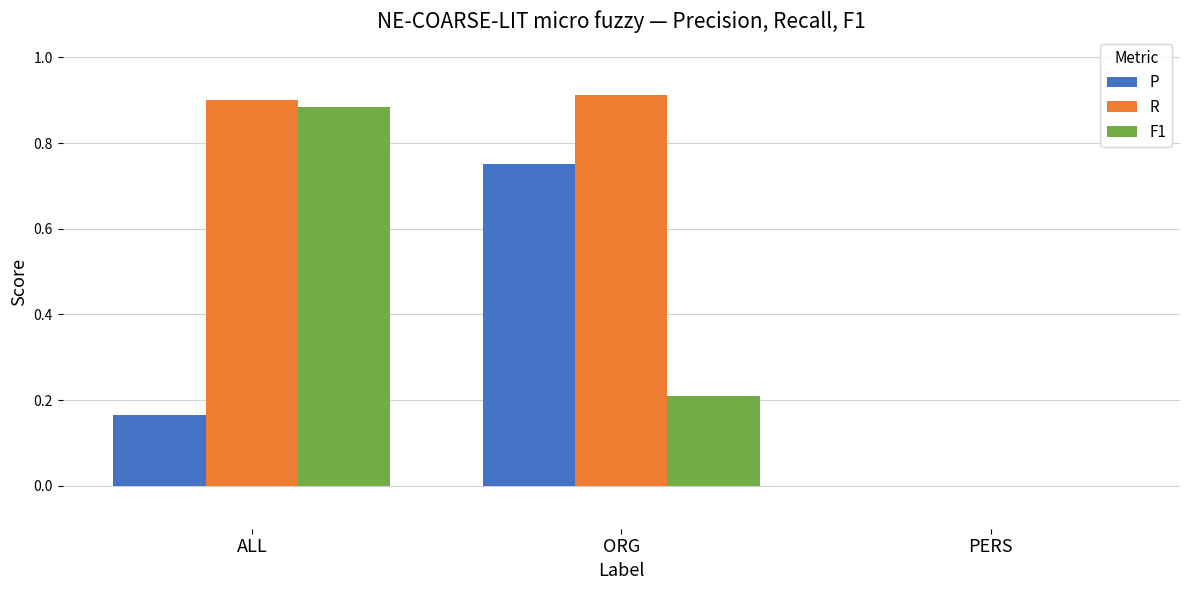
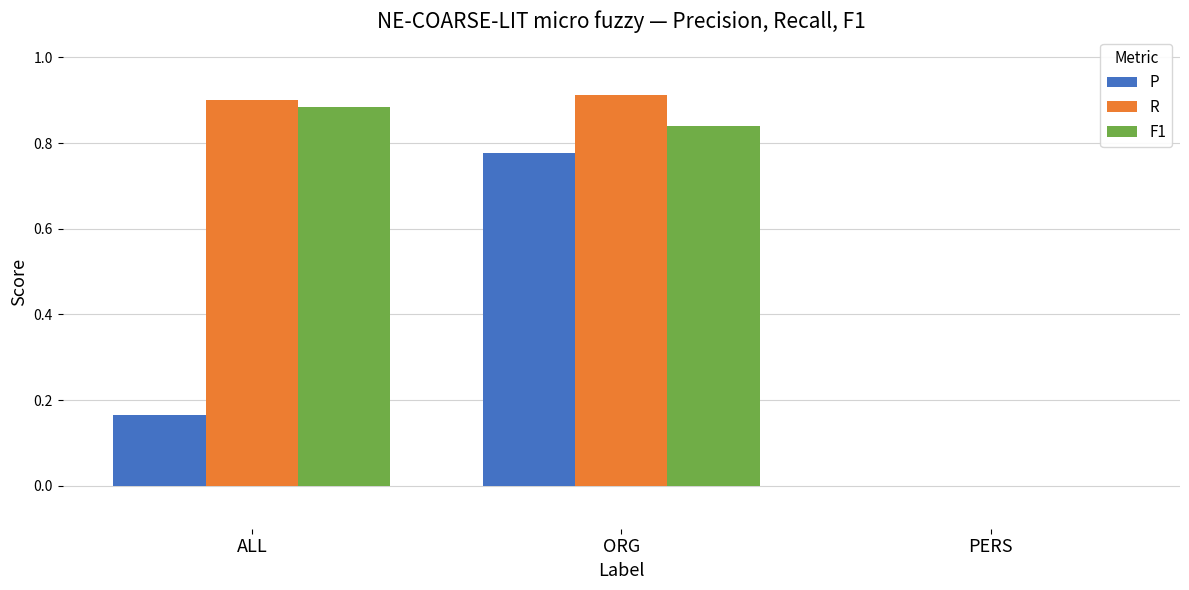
P, ORG: 0.75 -> 0.78
F1, ORG: 0.21 -> 0.84
